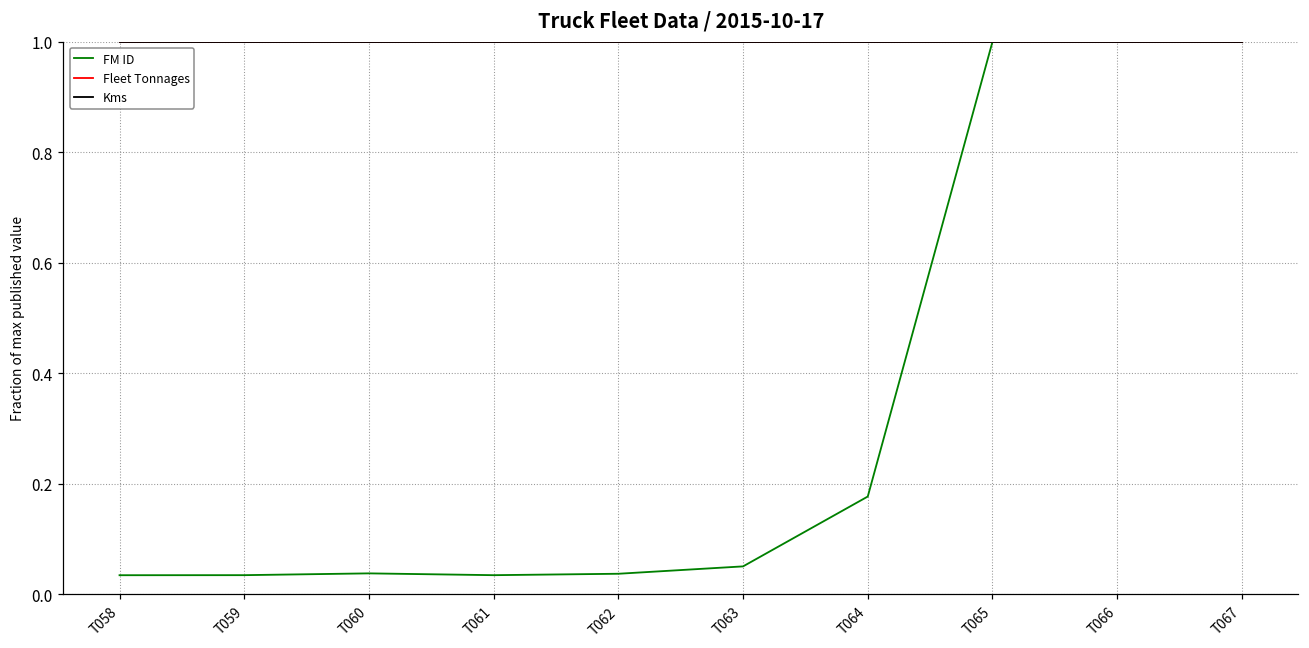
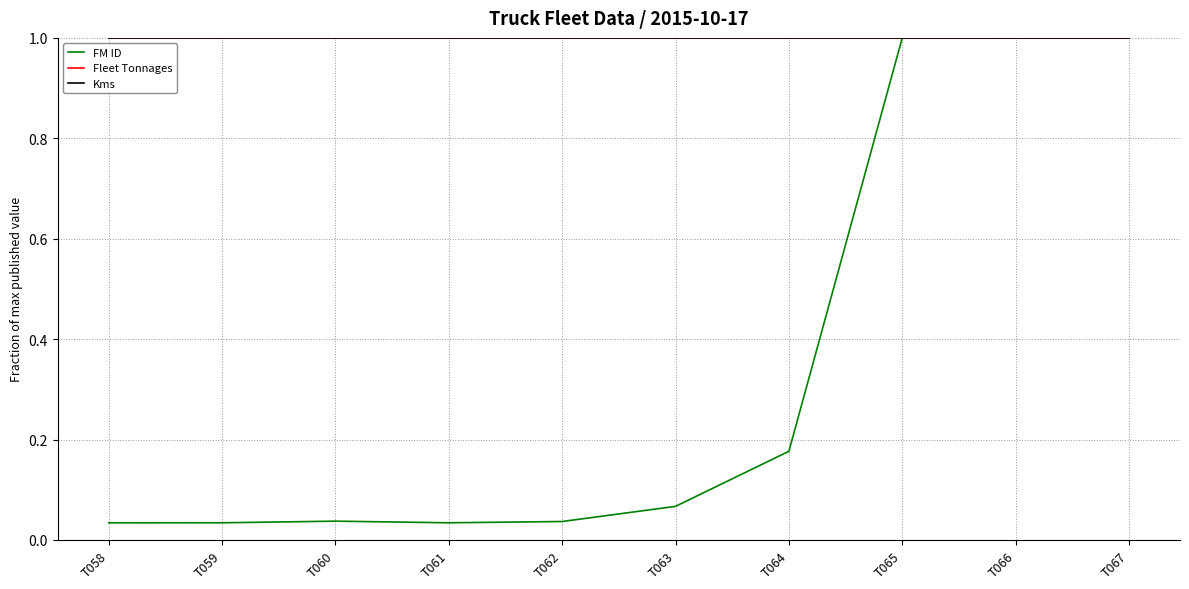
FM ID, T063: 0.05 -> 0.07
